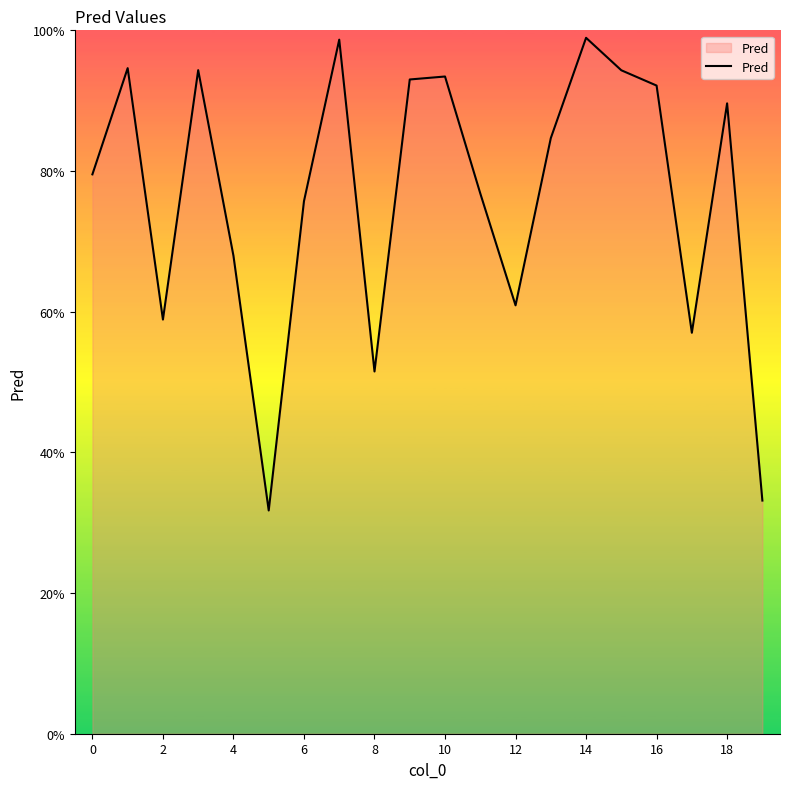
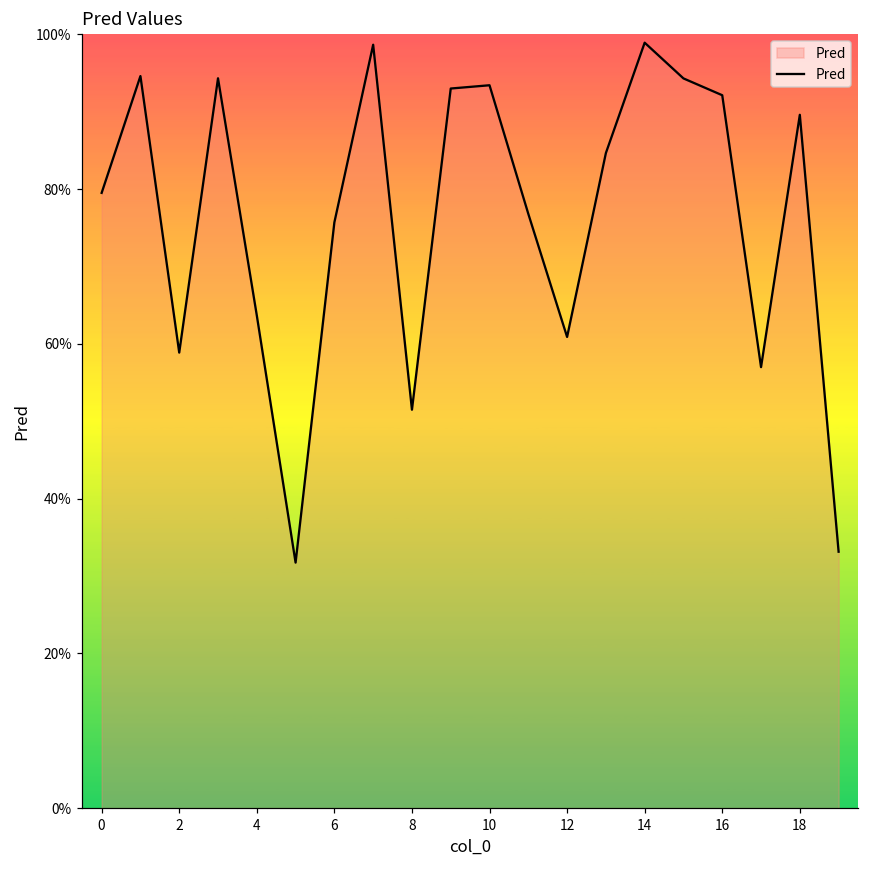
4: 68% -> 64%
